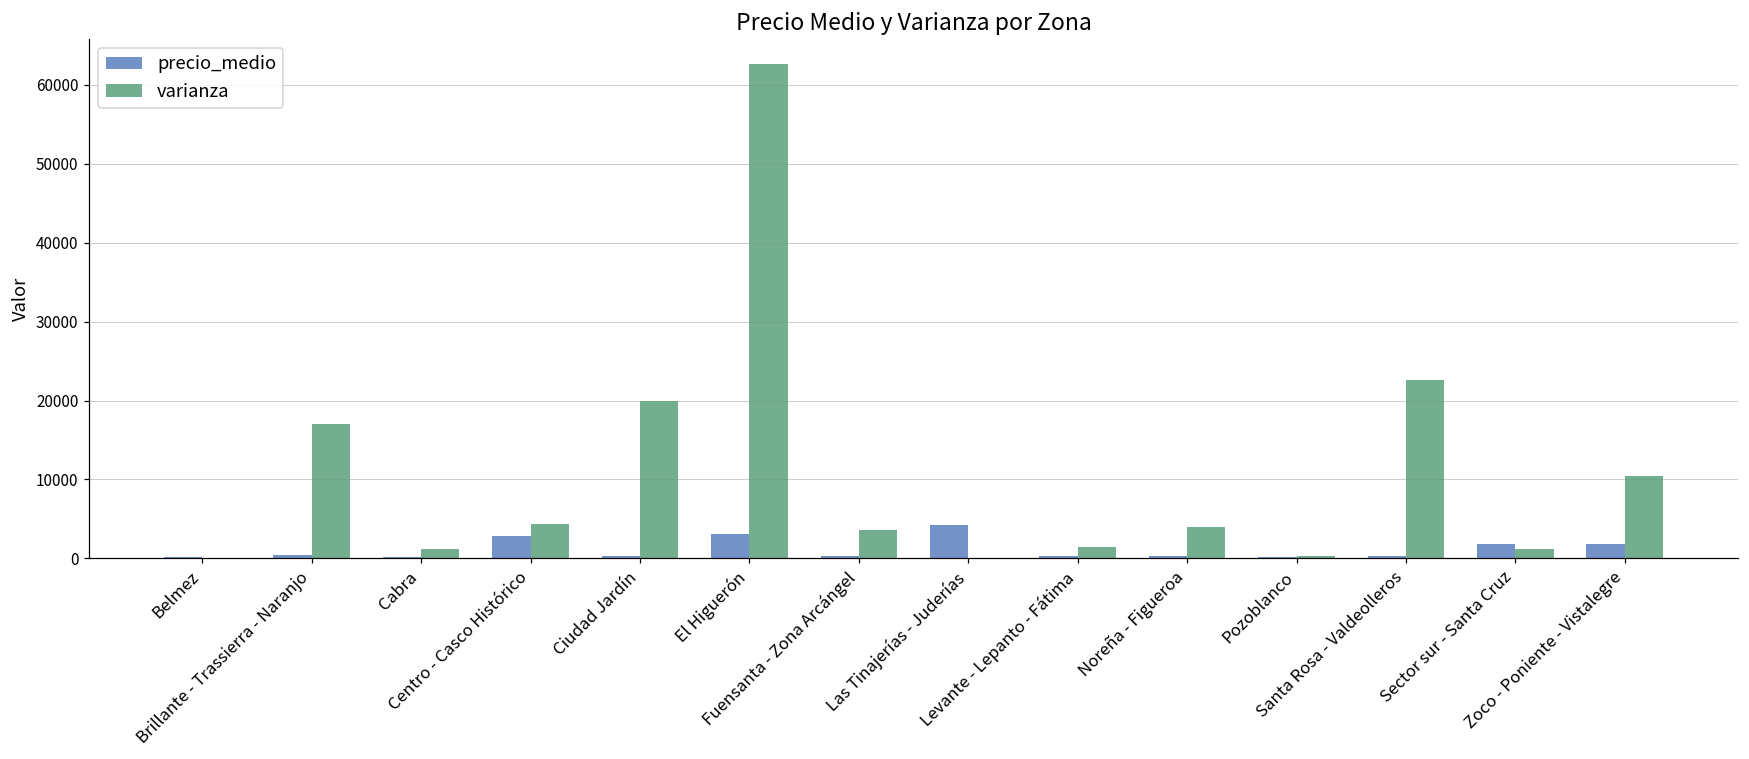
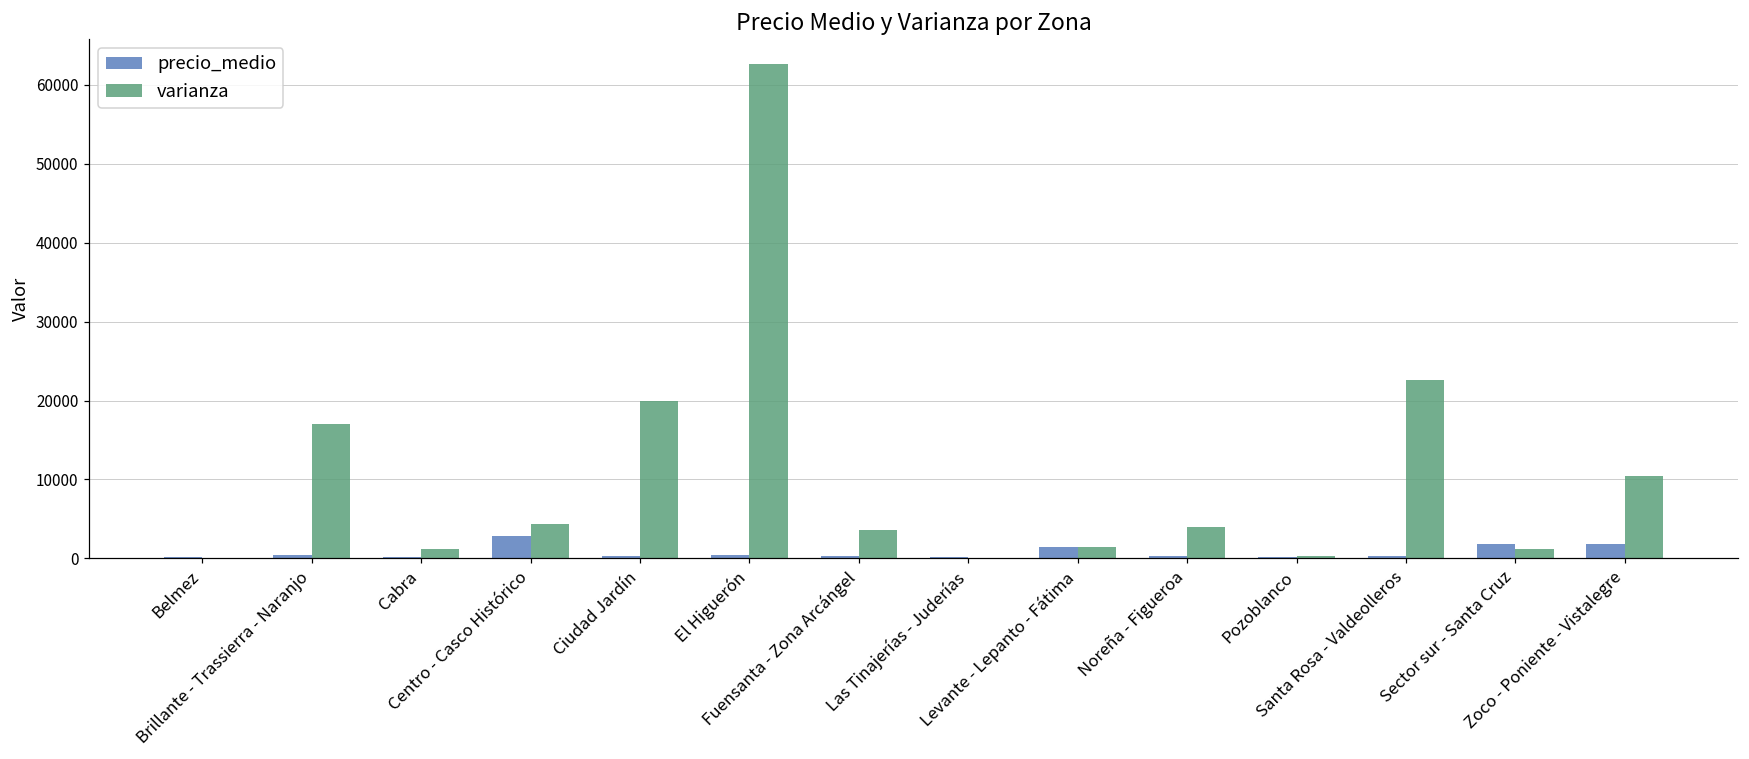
precio_medio, El Higuerón: 3000 -> 0
precio_medio, Las Tinajerías - Juderías: 4000 -> 0
precio_medio, Levante - Lepanto - Fátima: 0 -> 1000
